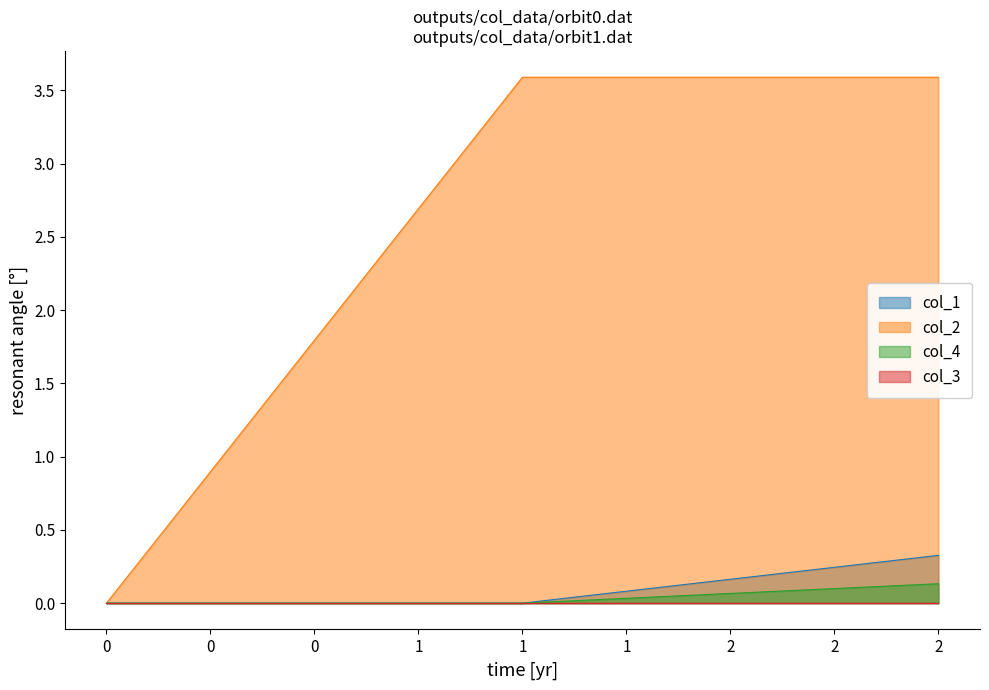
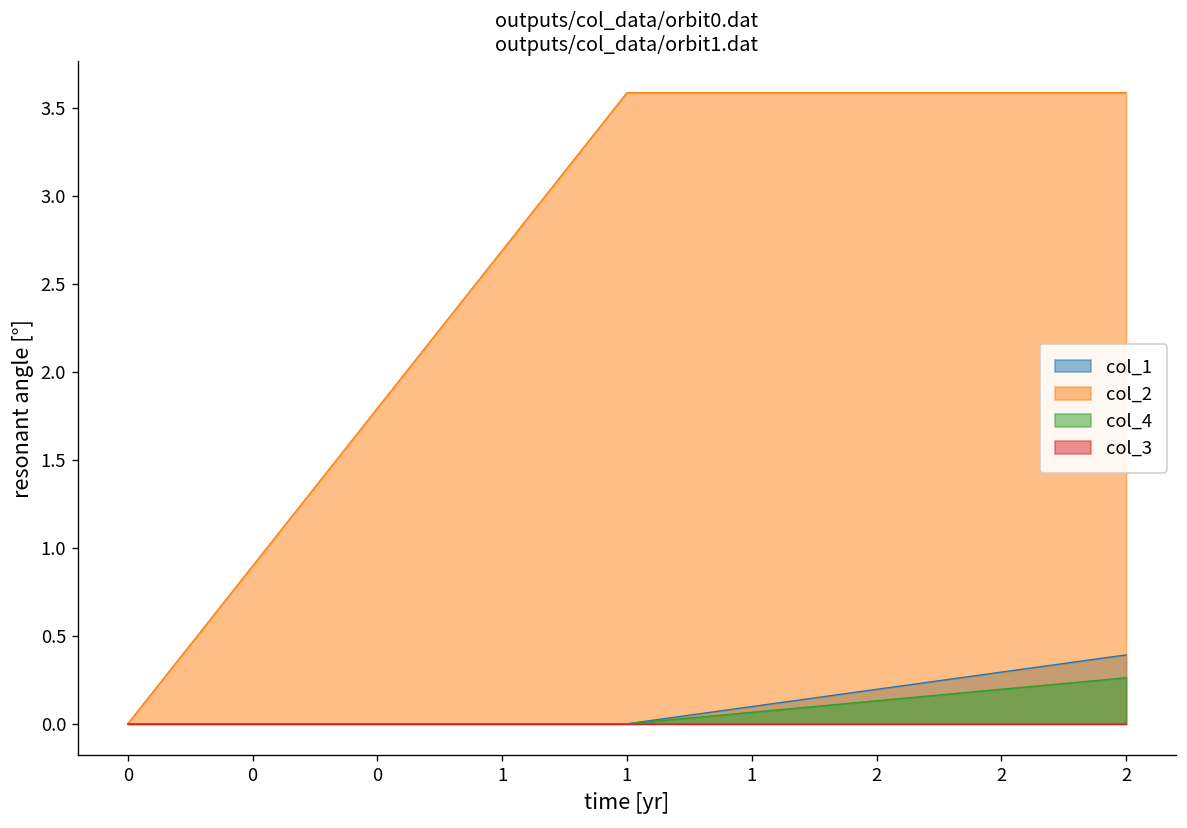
col_1, 2: 0.33 -> 0.39
col_4, 2: 0.13 -> 0.26
